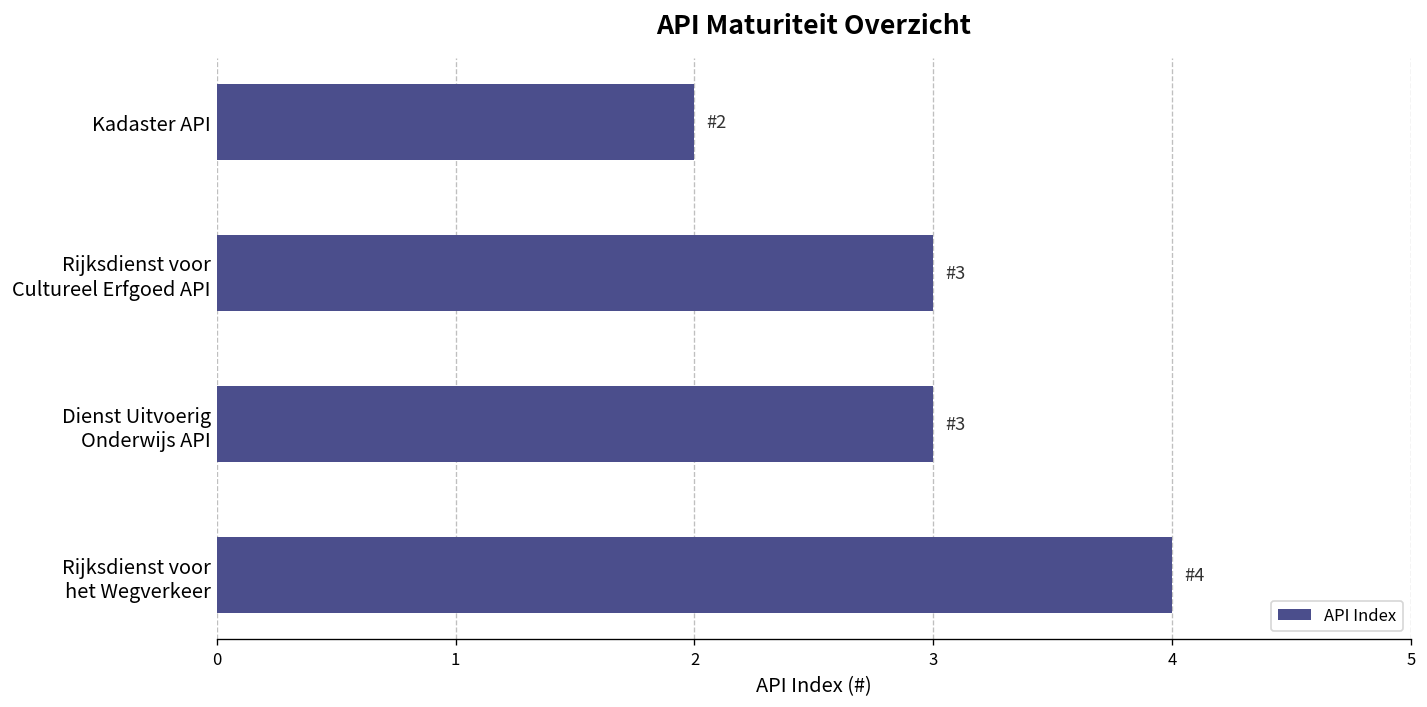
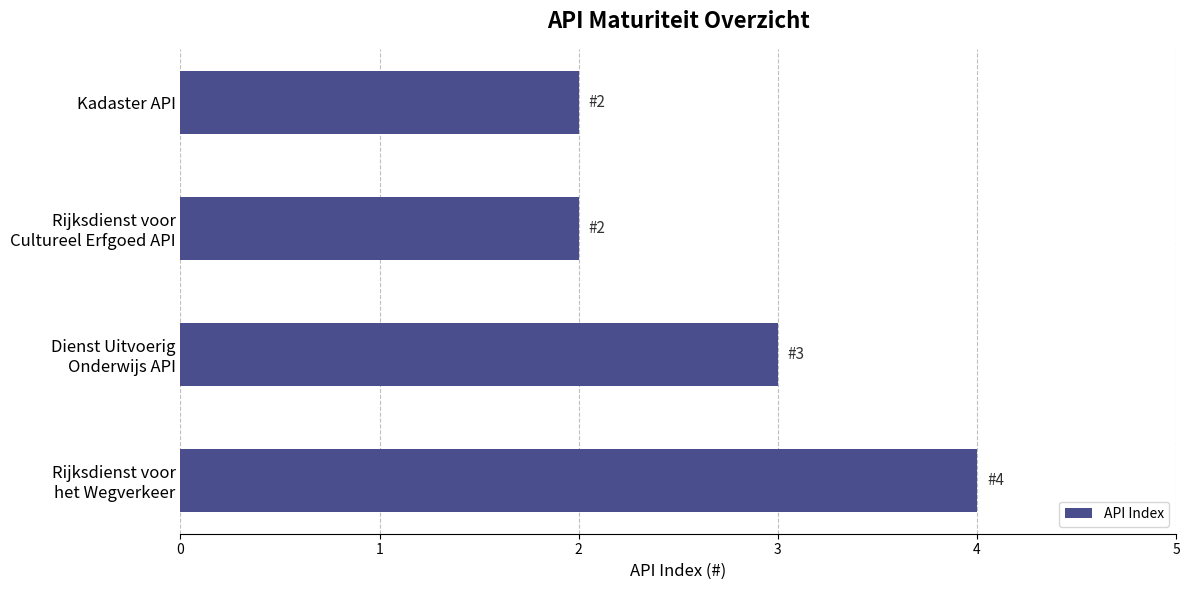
Rijksdienst voor Cultureel Erfgoed API: 3 -> 2
